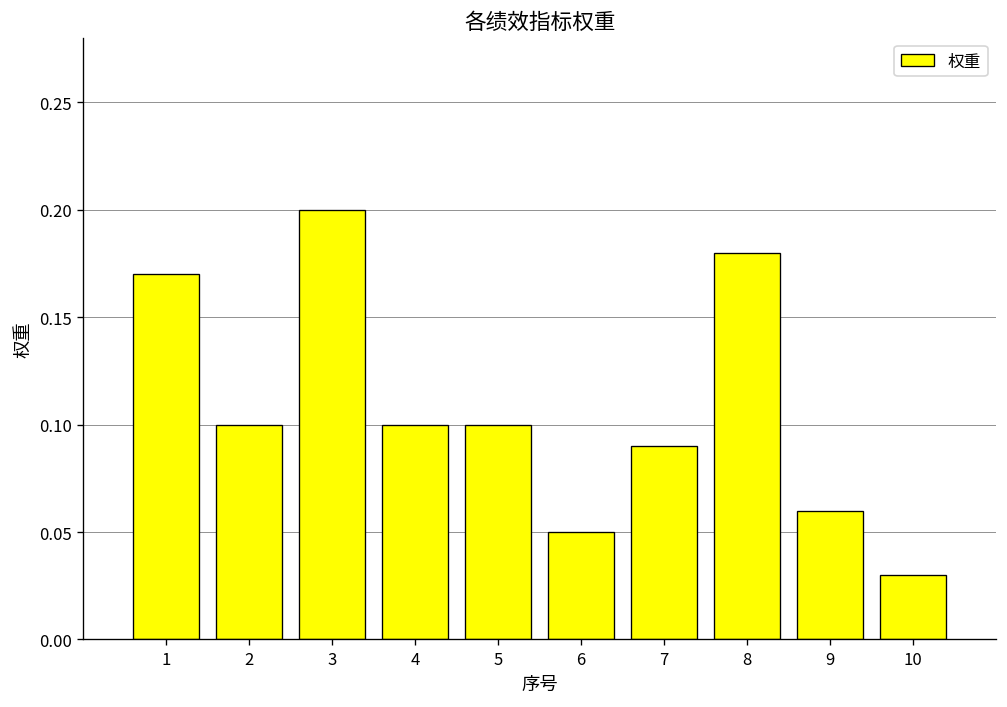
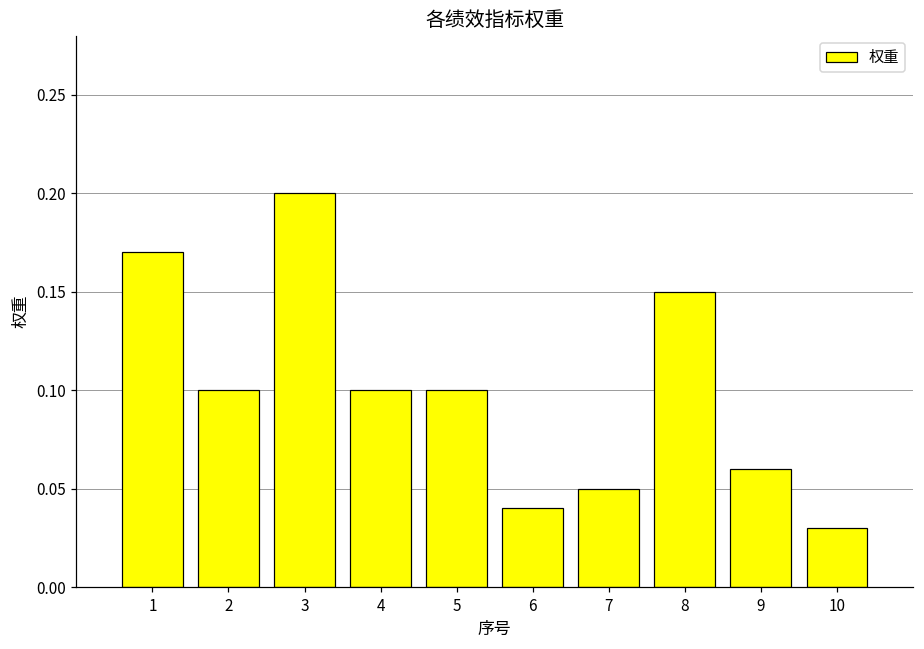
6: 0.05 -> 0.04
7: 0.09 -> 0.05
8: 0.18 -> 0.15
